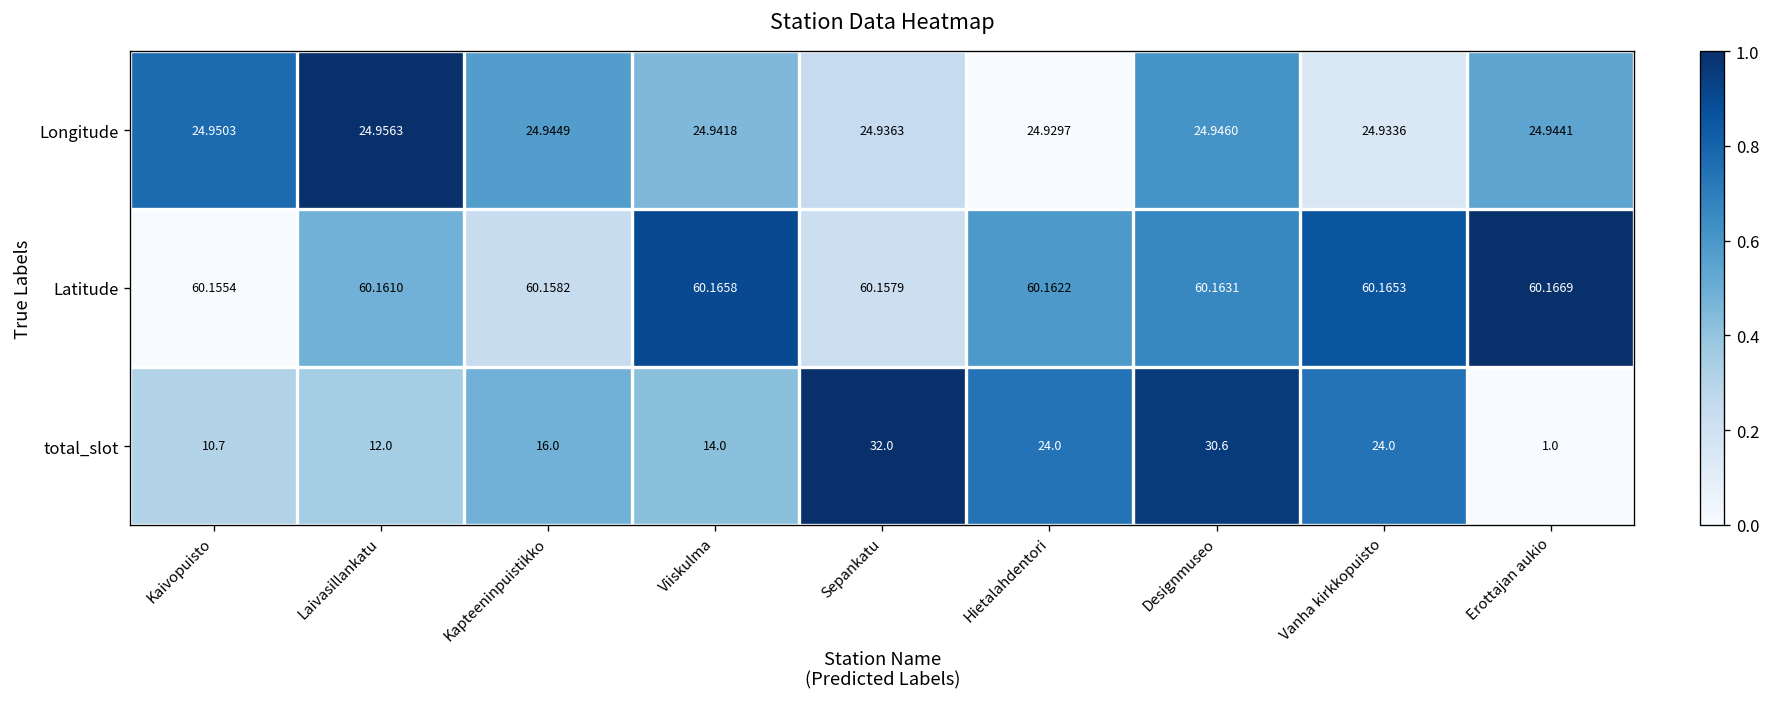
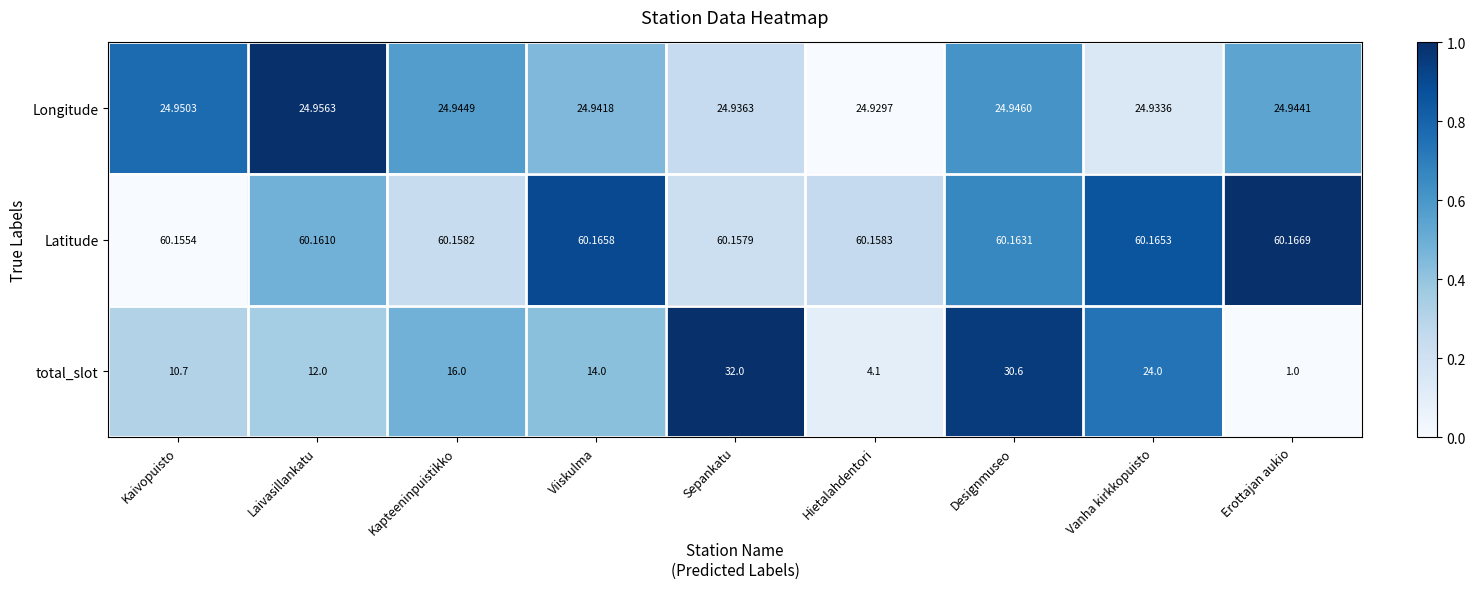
Latitude, Hietalahdentori: 60.1622 -> 60.1583
total_slot, Hietalahdentori: 24.0 -> 4.1
